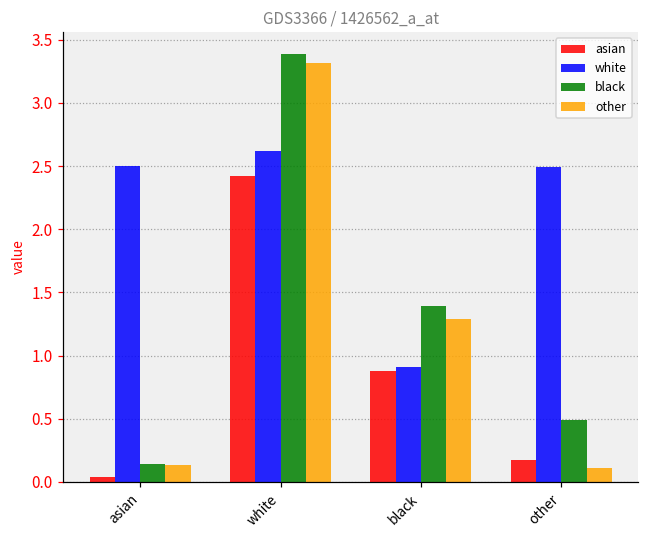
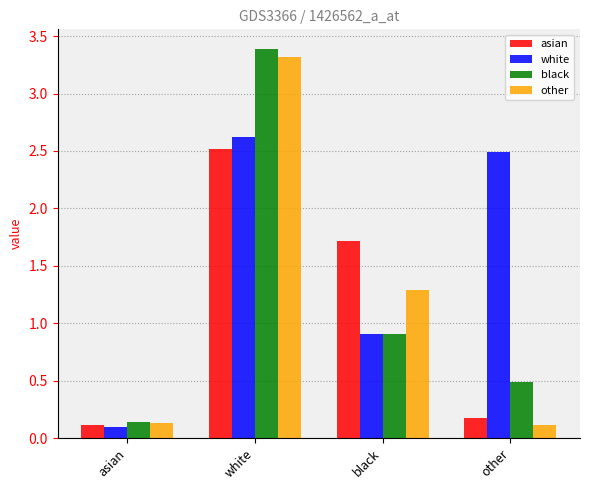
asian, asian: 0.04 -> 0.11
white, asian: 2.5 -> 0.1
asian, white: 2.42 -> 2.52
asian, black: 0.88 -> 1.72
black, black: 1.39 -> 0.91
